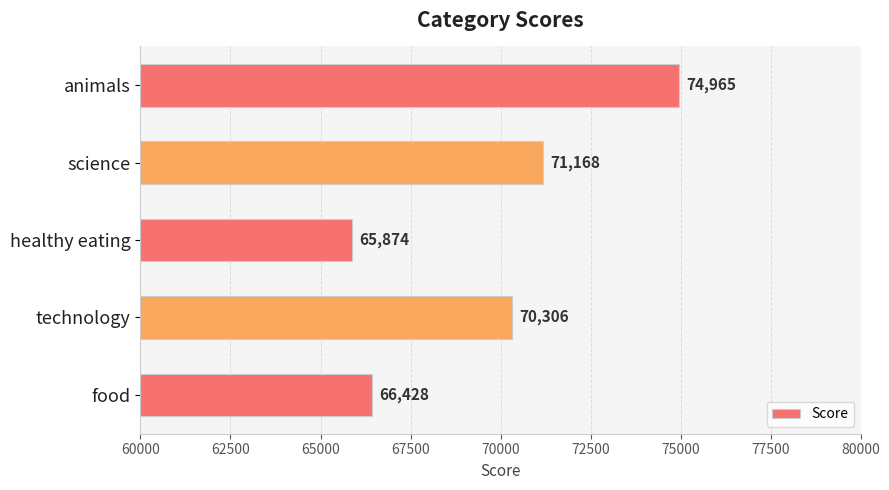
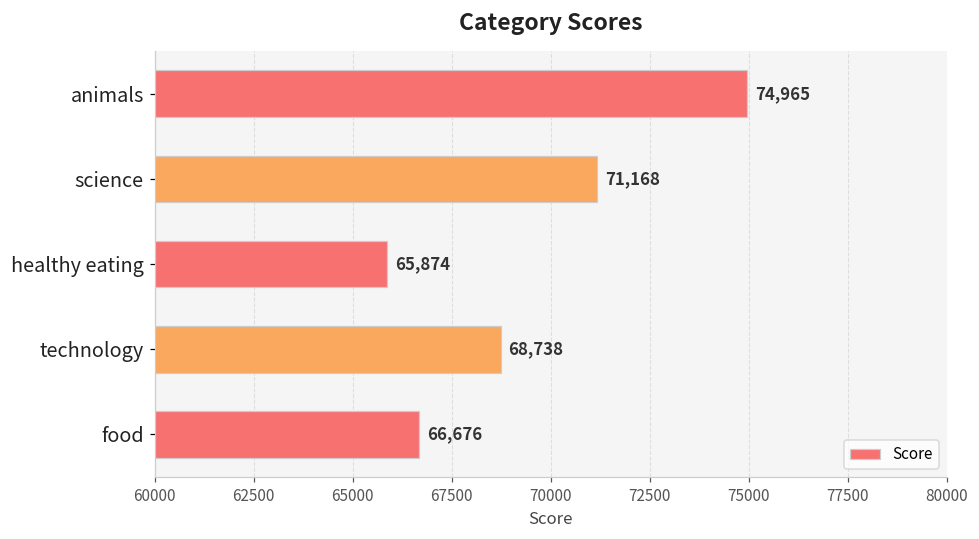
technology: 70,306 -> 68,738
food: 66,428 -> 66,676
